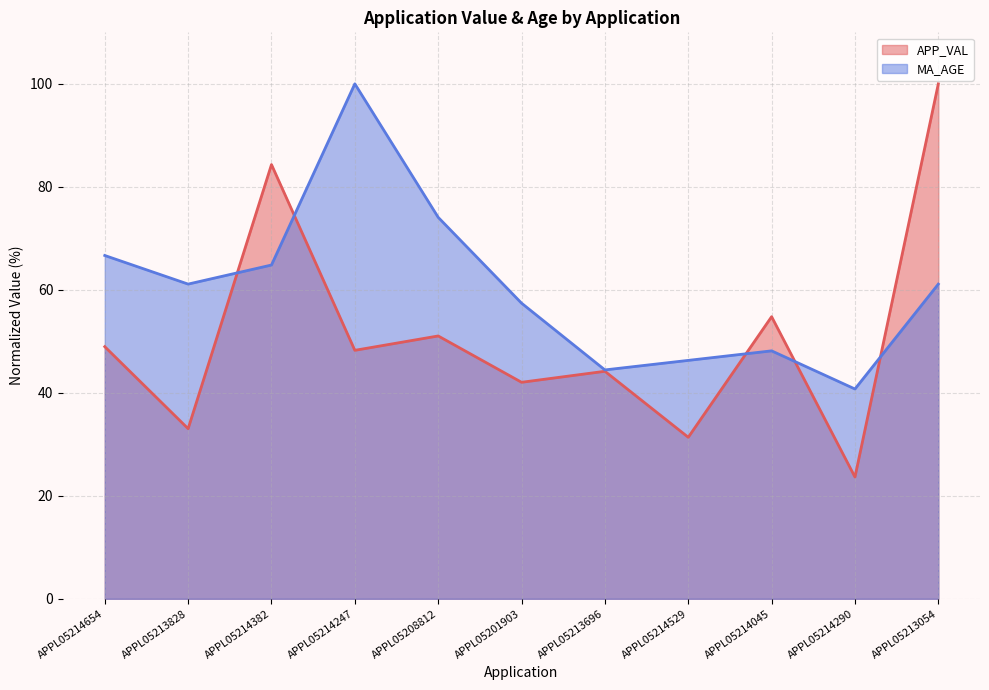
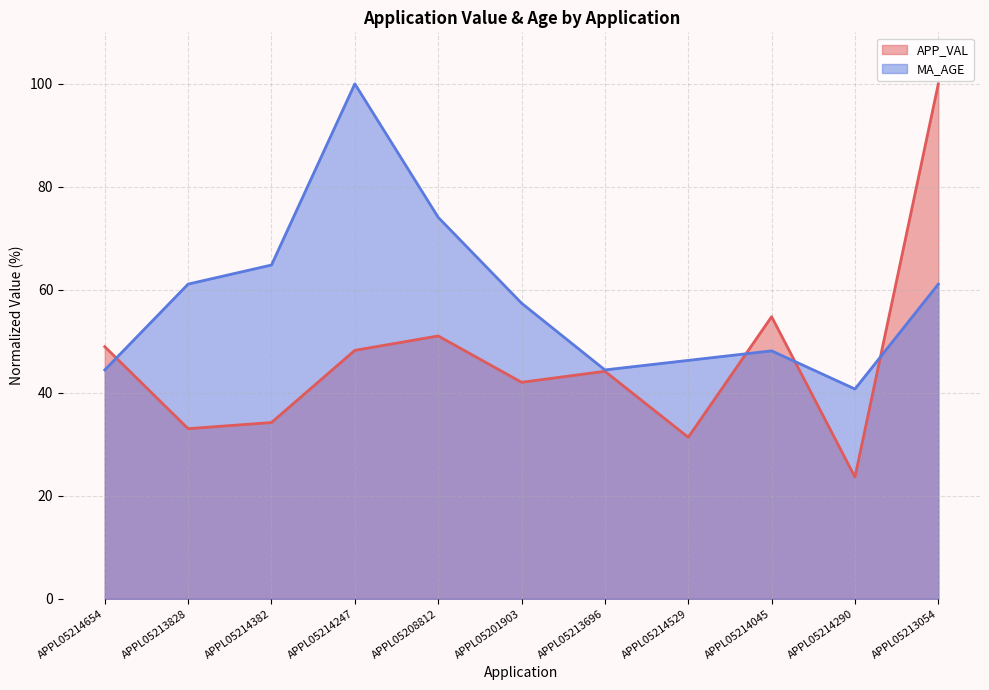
MA_AGE, APPL05214654: 67 -> 44
APP_VAL, APPL05214382: 84 -> 34
